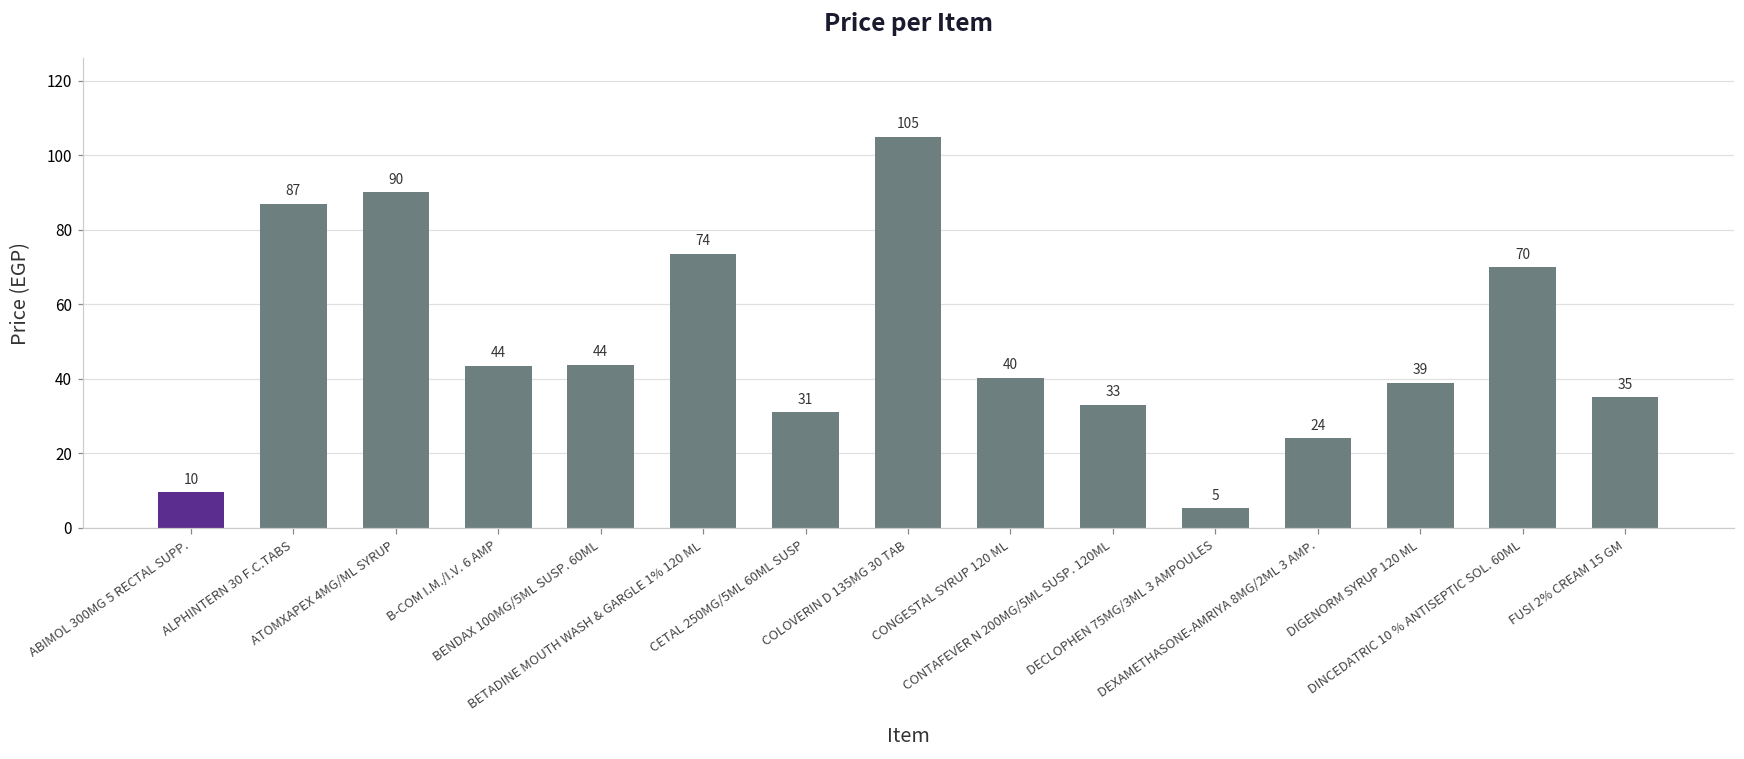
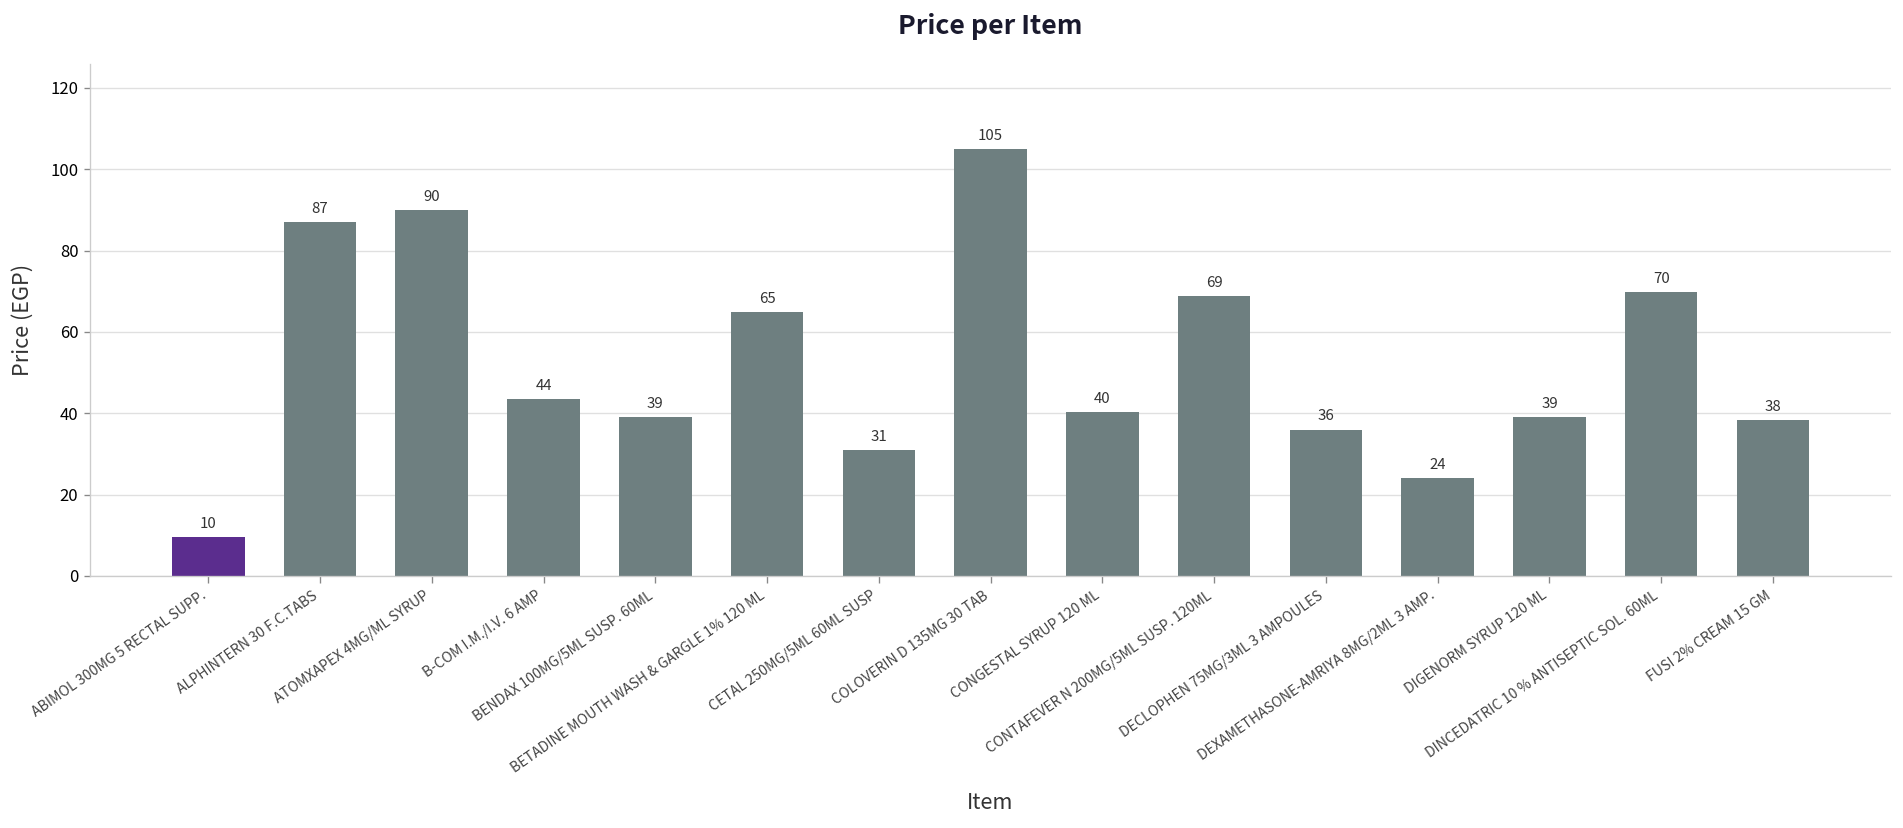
BENDAX 100MG/5ML SUSP. 60ML: 44 -> 39
BETADINE MOUTH WASH & GARGLE 1% 120 ML: 74 -> 65
CONTAFEVER N 200MG/5ML SUSP. 120ML: 33 -> 69
DECLOPHEN 75MG/3ML 3 AMPOULES: 5 -> 36
FUSI 2% CREAM 15 GM: 35 -> 38
